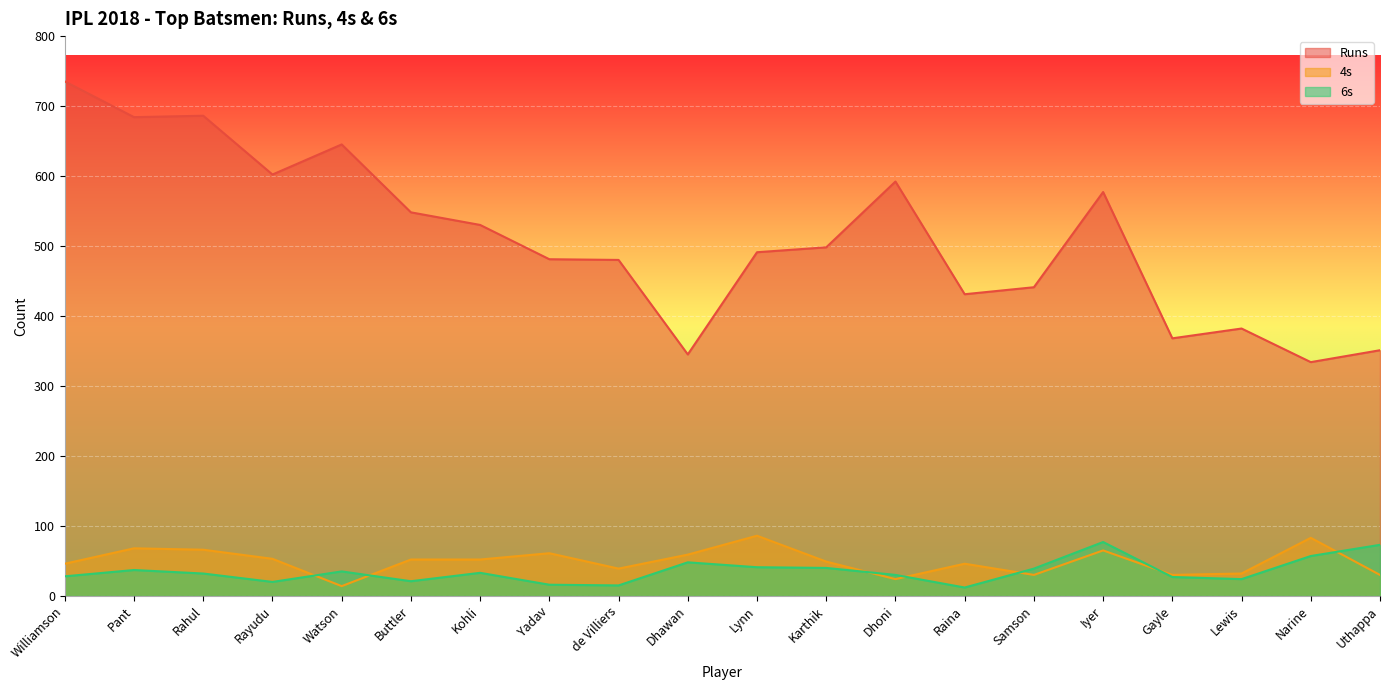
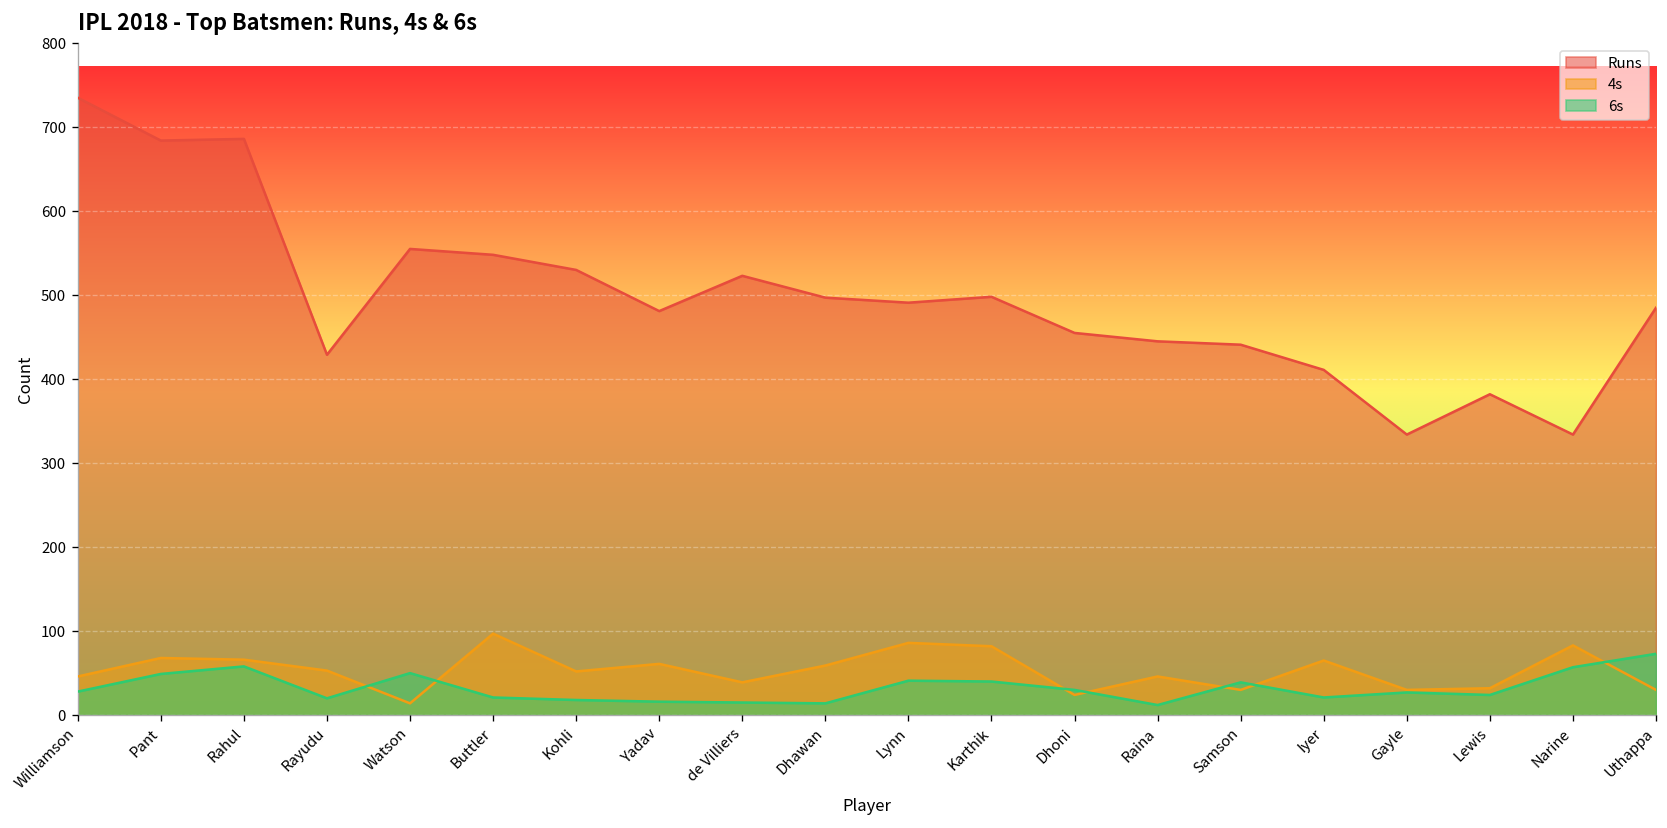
6s, Pant: 40 -> 50
6s, Rahul: 30 -> 60
Runs, Rayudu: 600 -> 430
Runs, Watson: 650 -> 560
6s, Watson: 40 -> 50
4s, Buttler: 50 -> 100
6s, Kohli: 30 -> 20
Runs, de Villiers: 480 -> 520
Runs, Dhawan: 350 -> 500
6s, Dhawan: 50 -> 10
4s, Karthik: 50 -> 80
Runs, Dhoni: 590 -> 460
Runs, Raina: 430 -> 450
Runs, Iyer: 580 -> 410
6s, Iyer: 80 -> 20
Runs, Gayle: 370 -> 330
Runs, Uthappa: 350 -> 490
